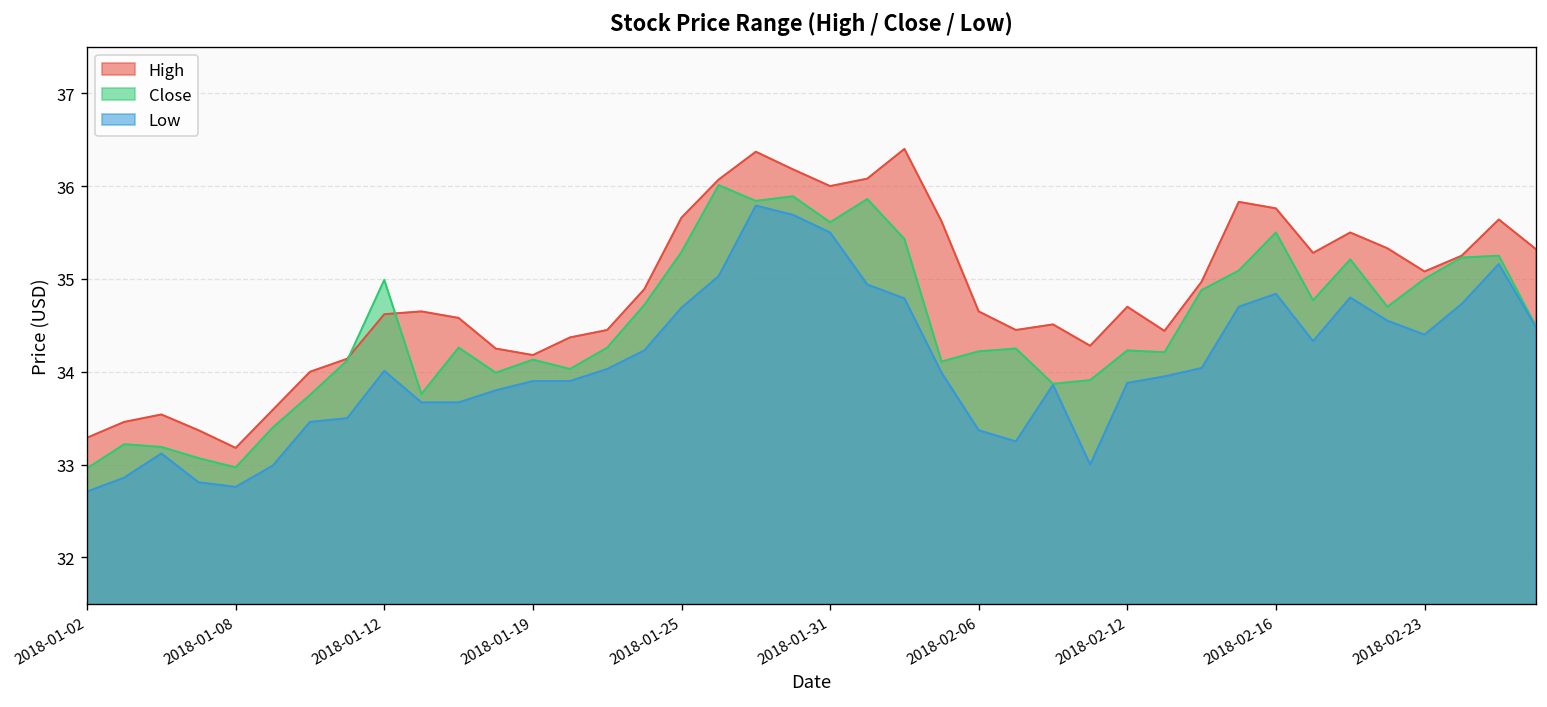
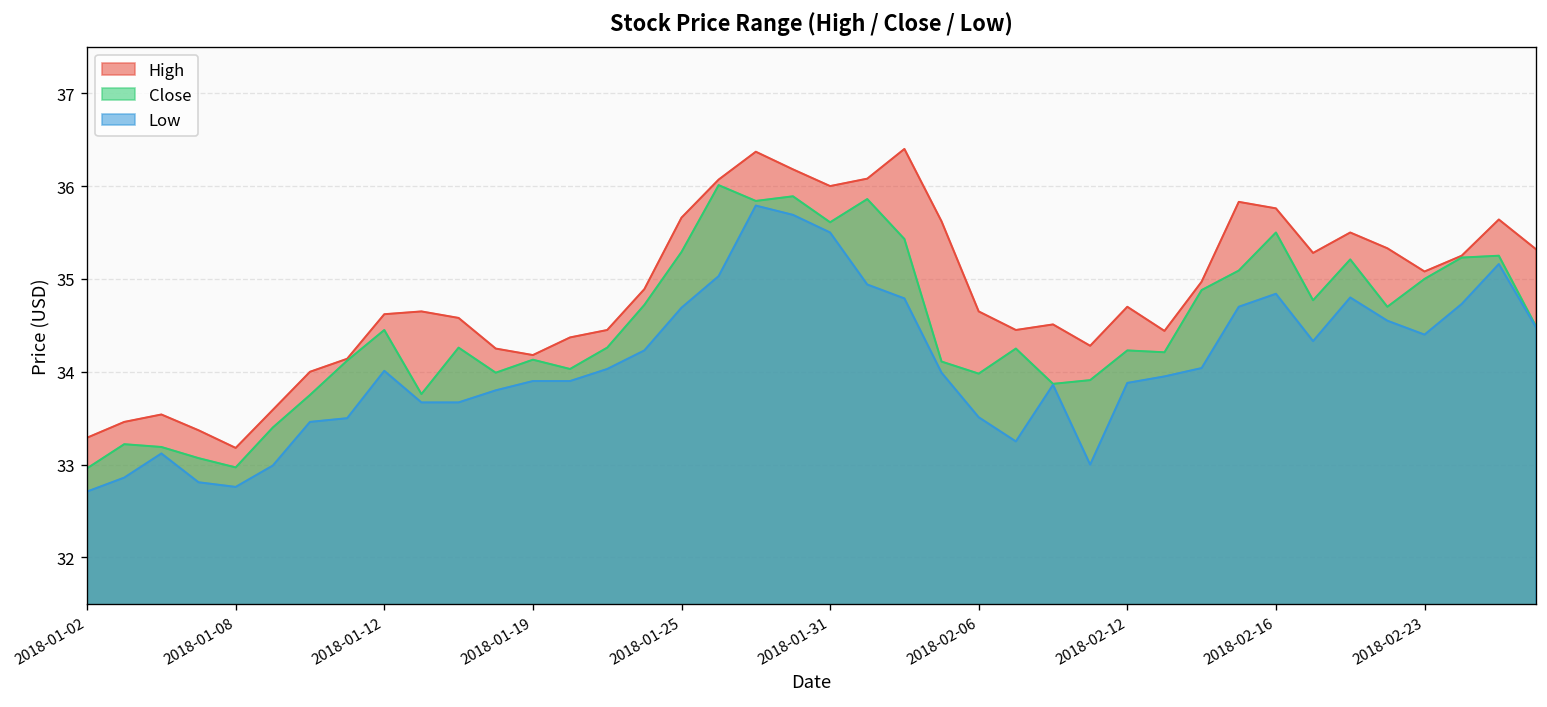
Close, 2018-01-12: 35.0 -> 34.5
Close, 2018-02-06: 34.2 -> 34.0
Low, 2018-02-06: 33.4 -> 33.5
